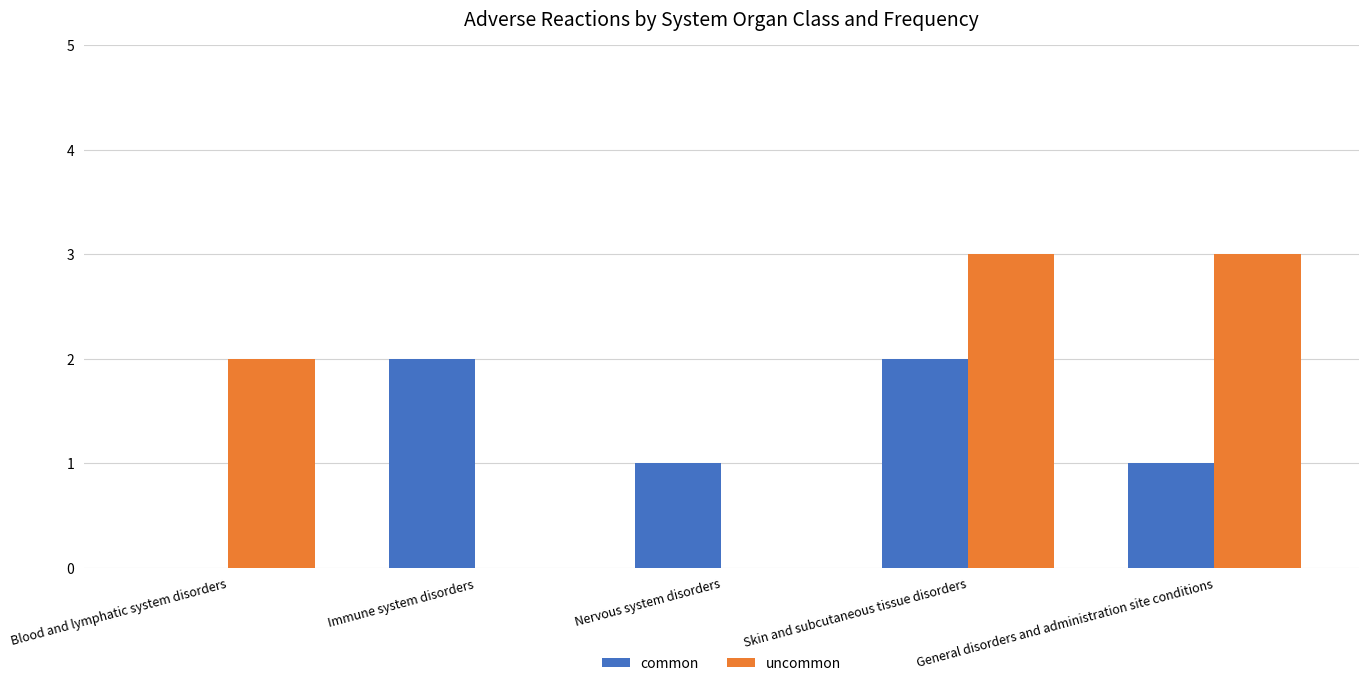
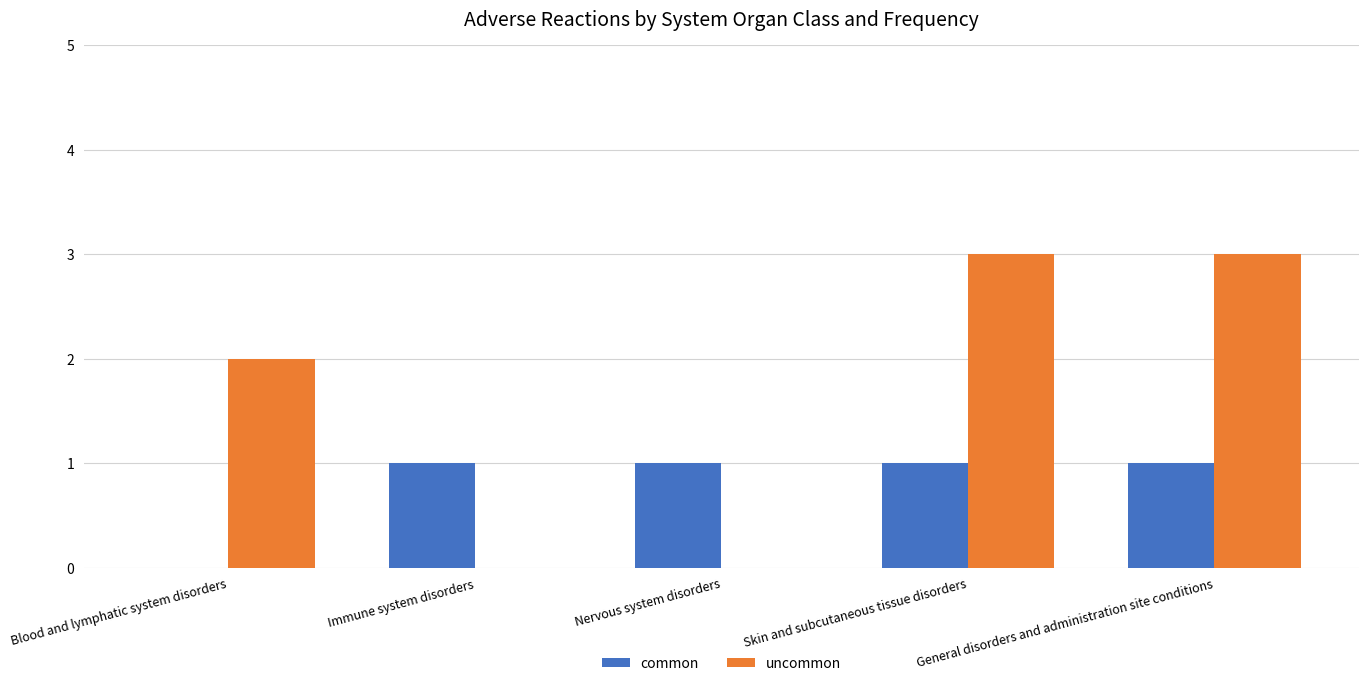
common, Immune system disorders: 2 -> 1
common, Skin and subcutaneous tissue disorders: 2 -> 1
